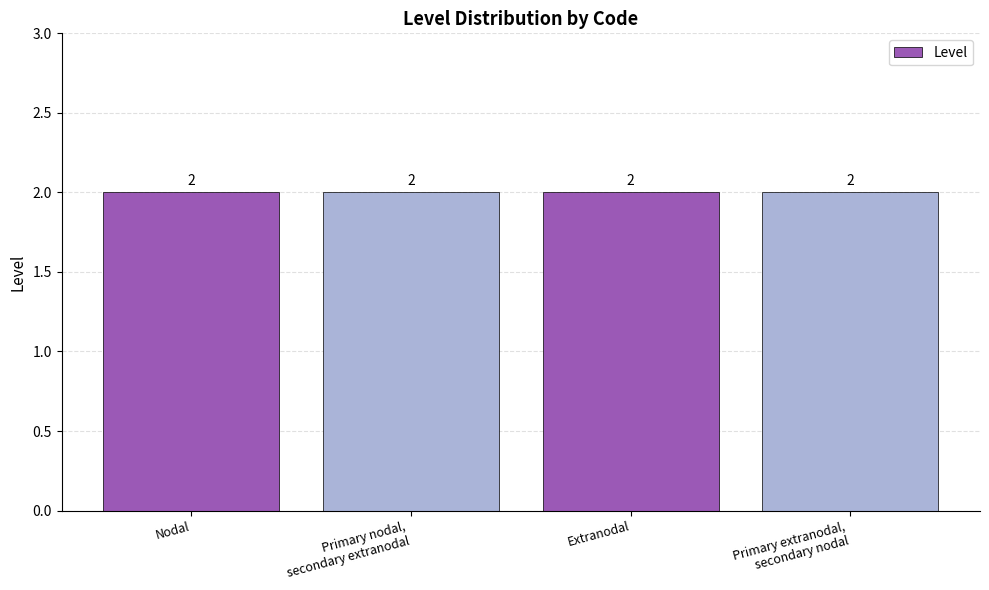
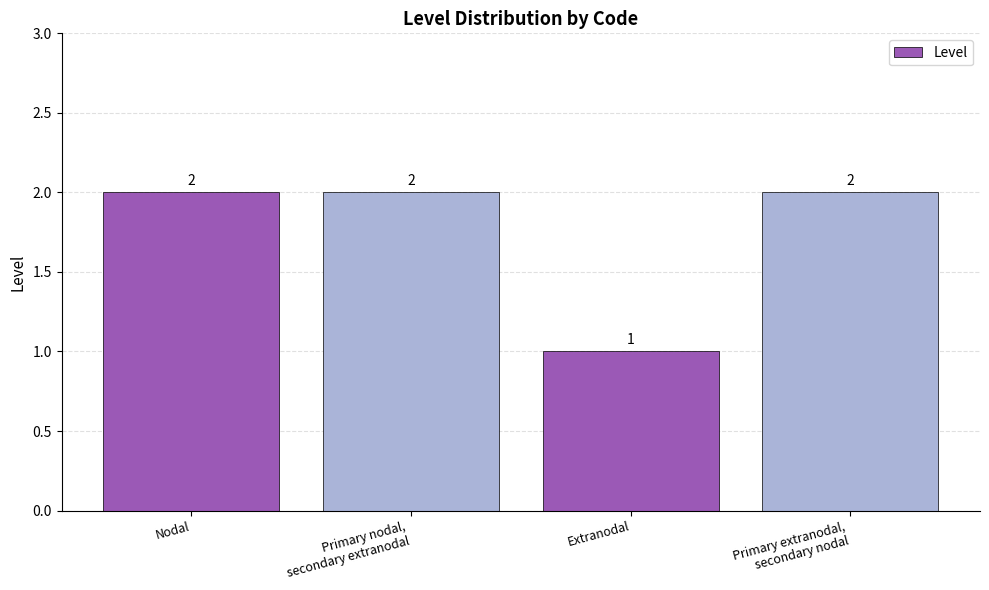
Extranodal: 2 -> 1
